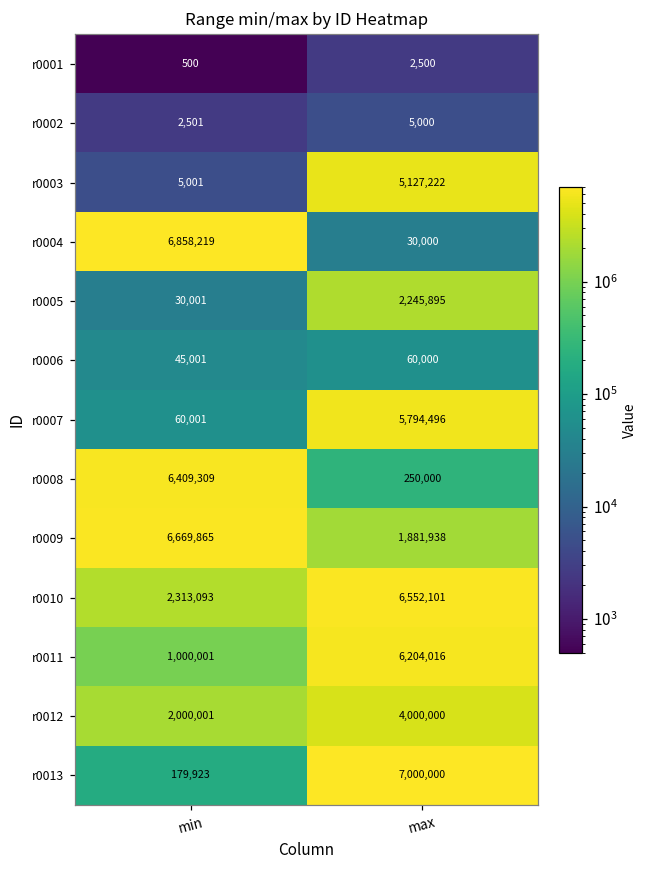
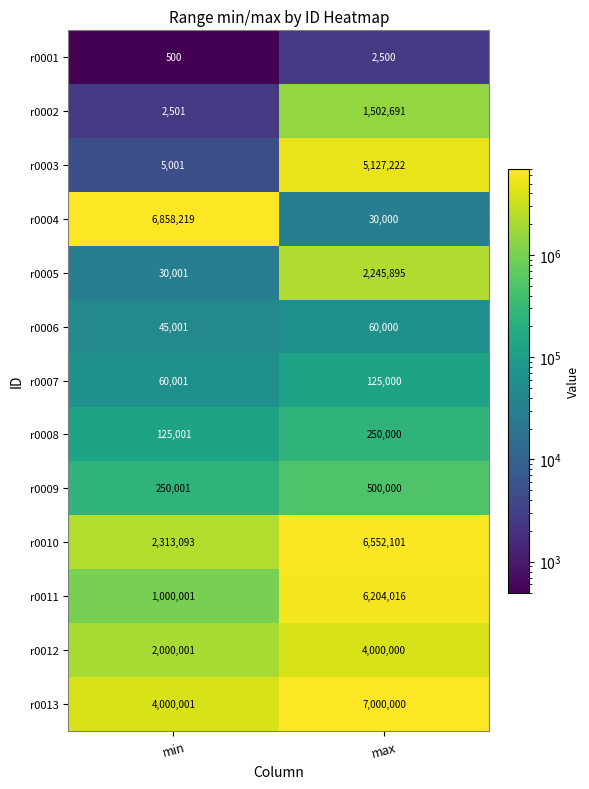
r0002, max: 5,000 -> 1,502,691
r0007, max: 5,794,496 -> 125,000
r0008, min: 6,409,309 -> 125,001
r0009, min: 6,669,865 -> 250,001
r0009, max: 1,881,938 -> 500,000
r0013, min: 179,923 -> 4,000,001
